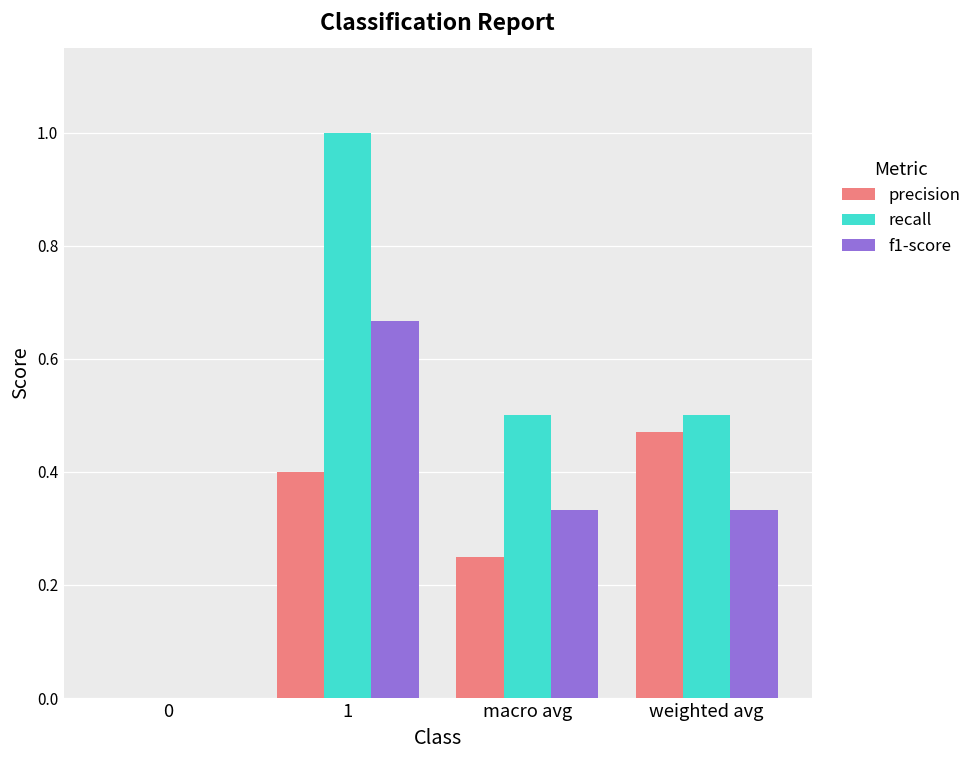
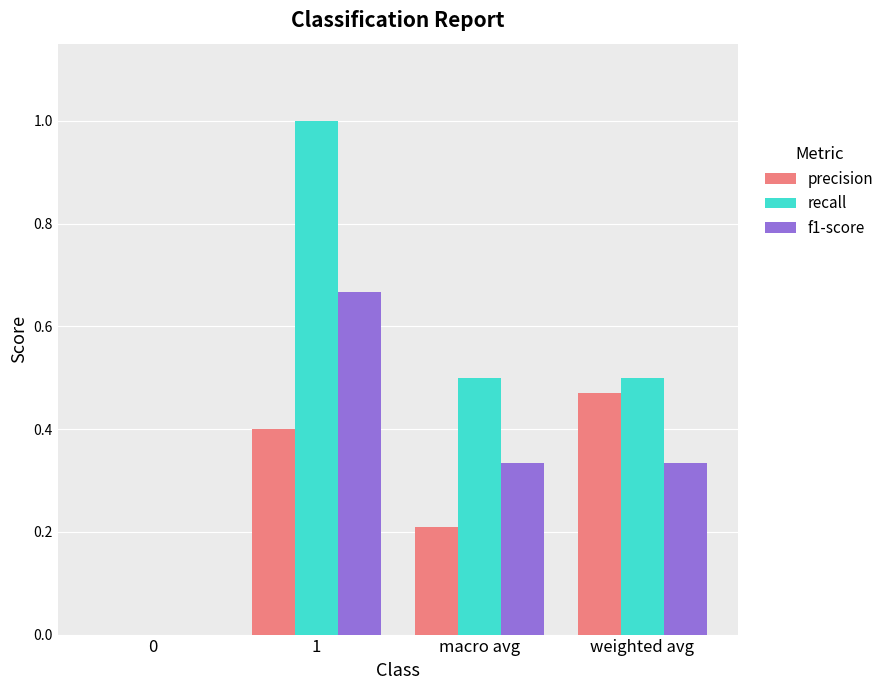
precision, macro avg: 0.25 -> 0.21
